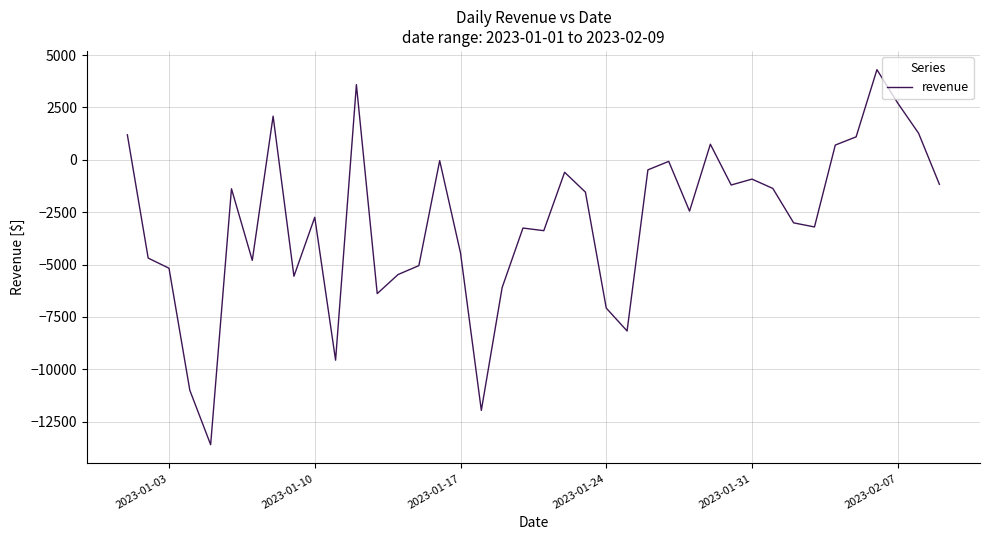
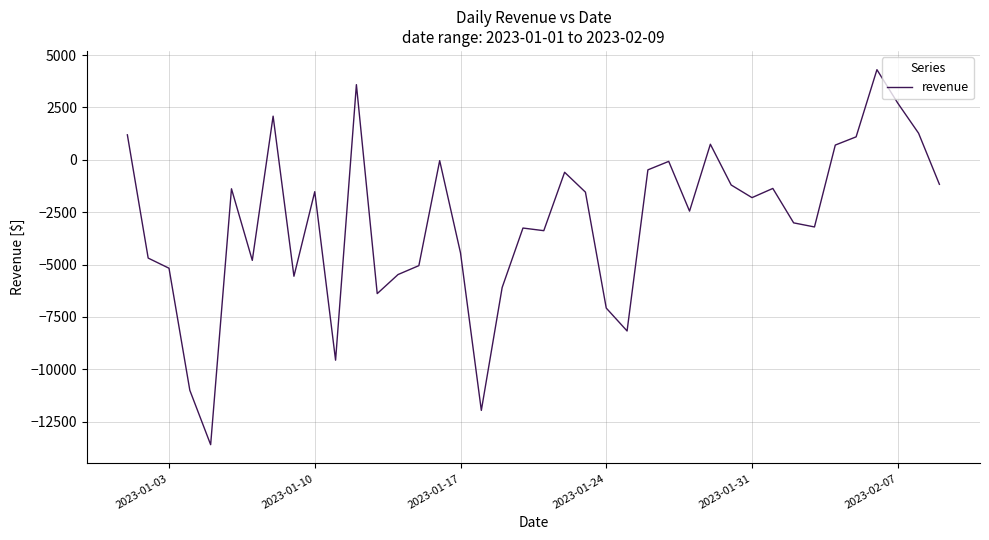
2023-01-10: -2700 -> -1500
2023-01-31: -900 -> -1800
